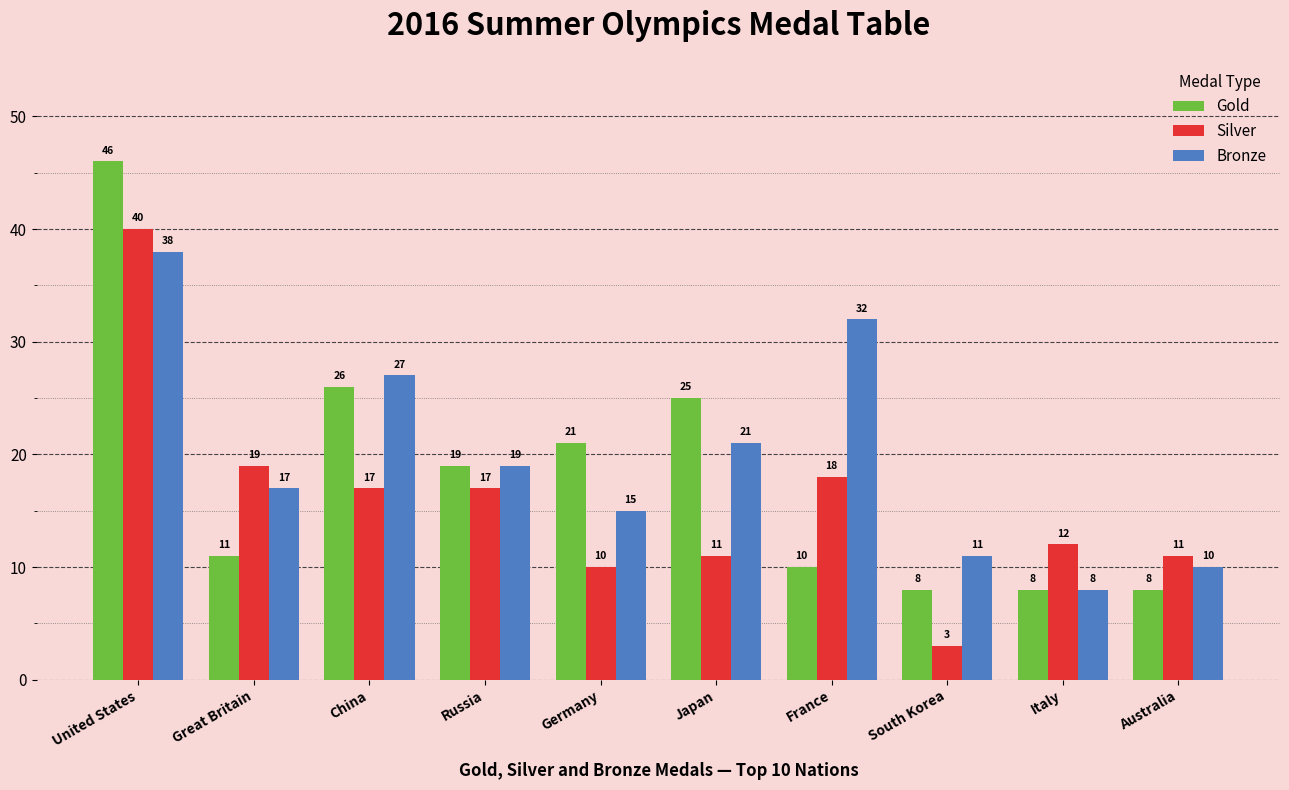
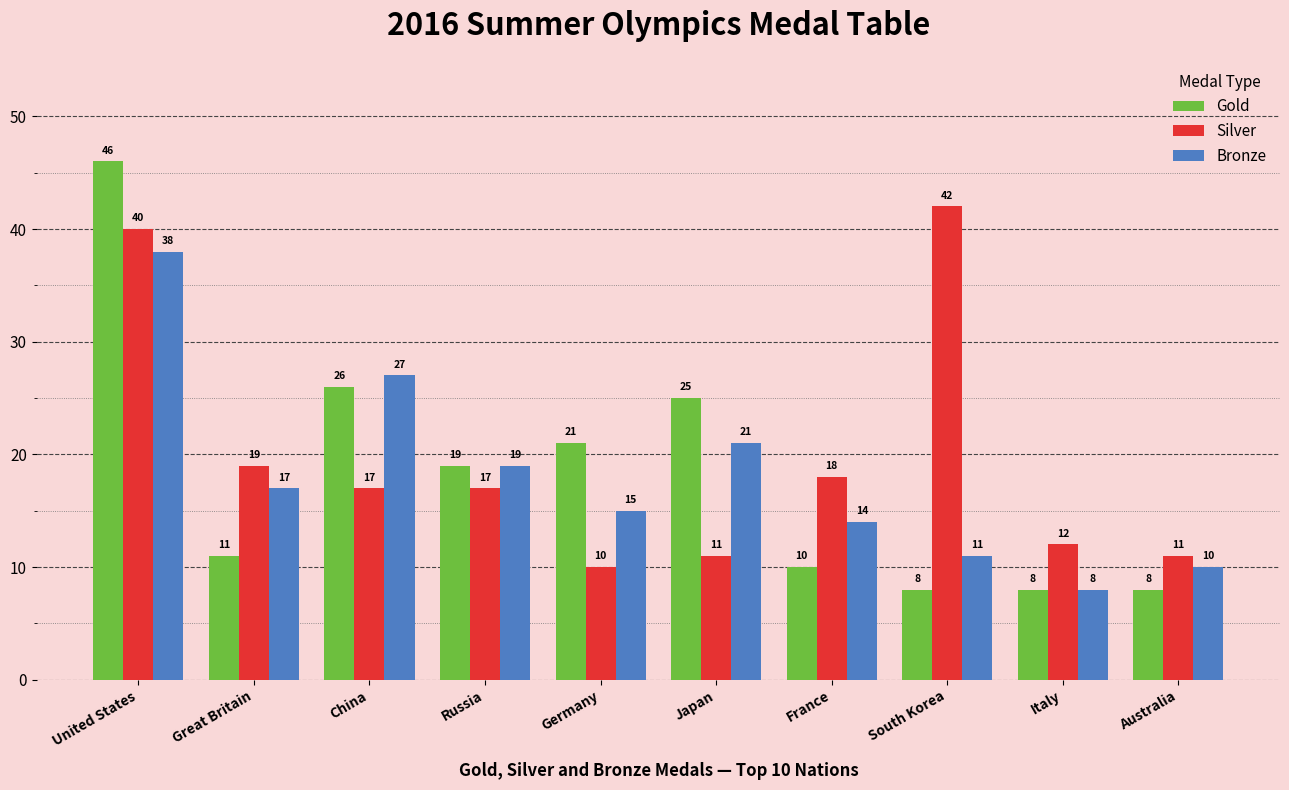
Bronze, France: 32 -> 14
Silver, South Korea: 3 -> 42
